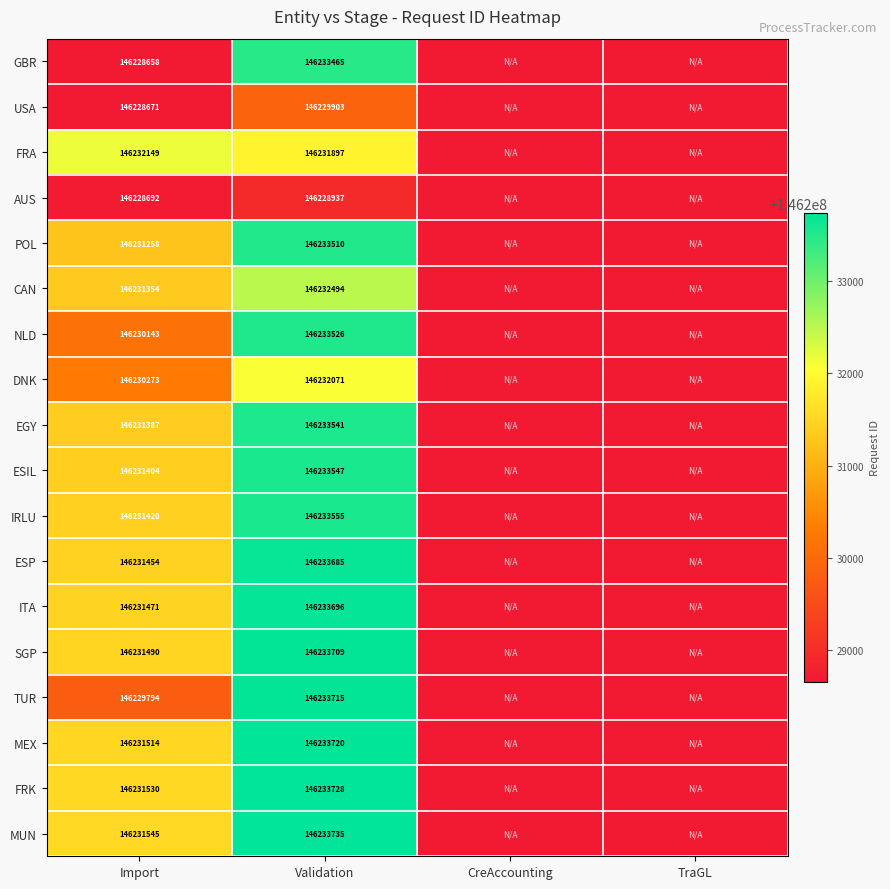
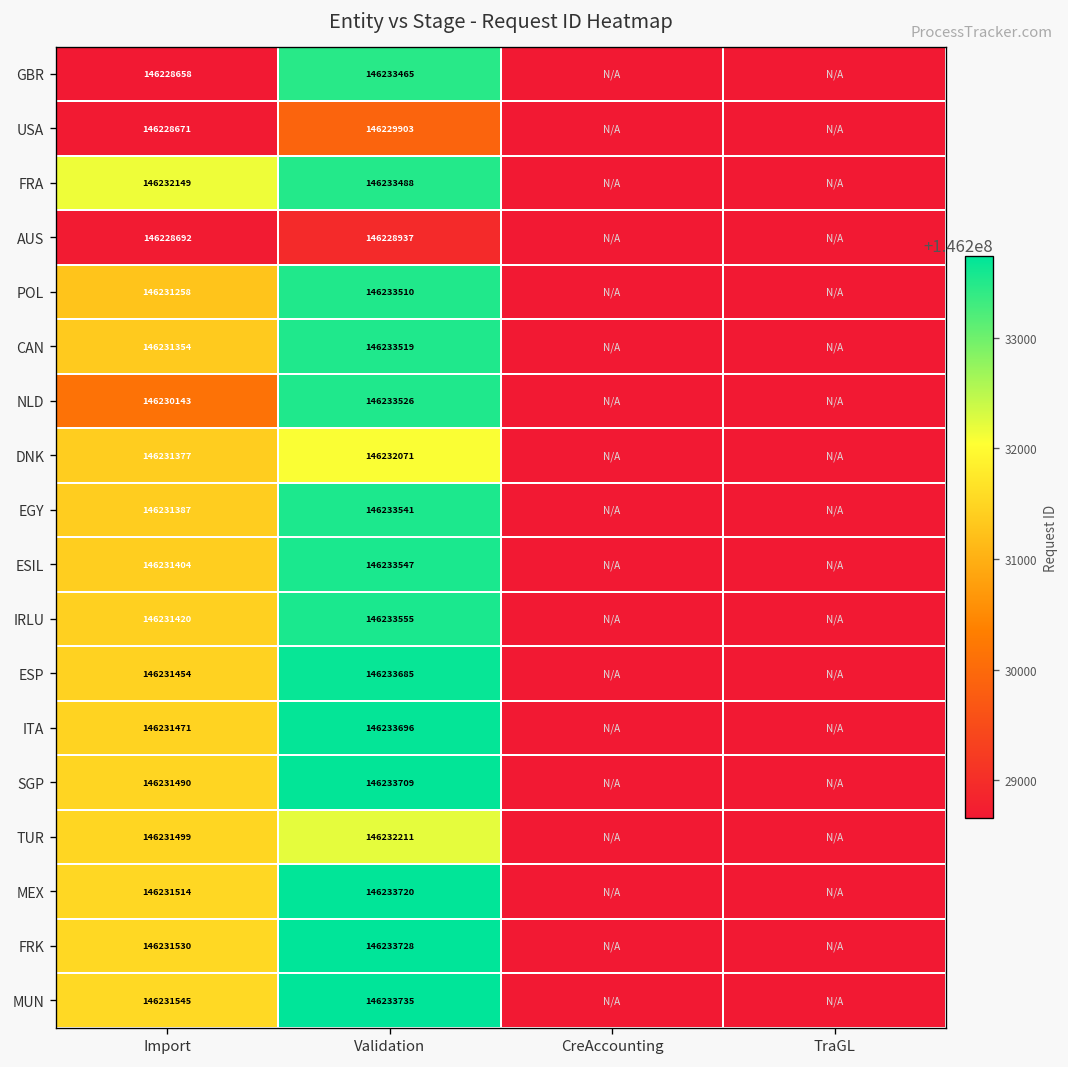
FRA, Validation: 146231897 -> 146233488
CAN, Validation: 146232494 -> 146233519
DNK, Import: 146230273 -> 146231377
TUR, Import: 146229794 -> 146231499
TUR, Validation: 146233715 -> 146232211
